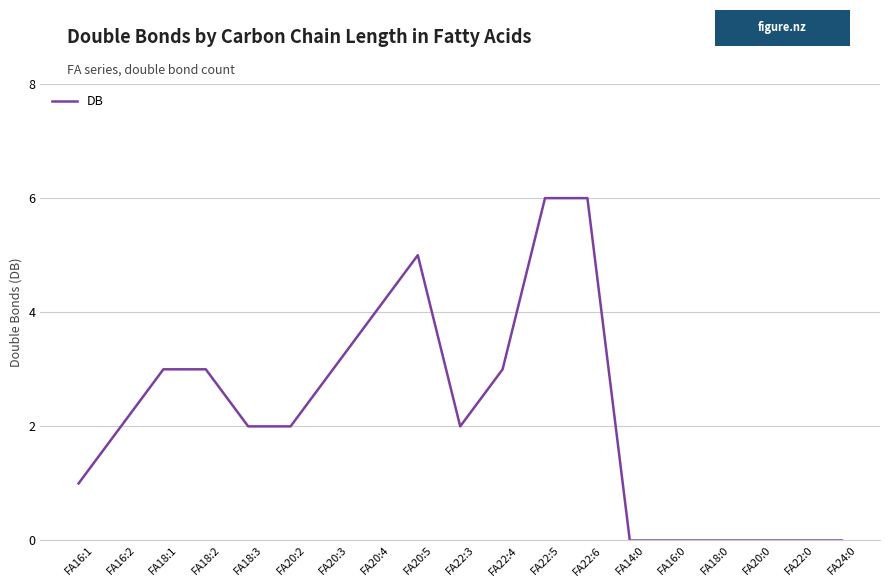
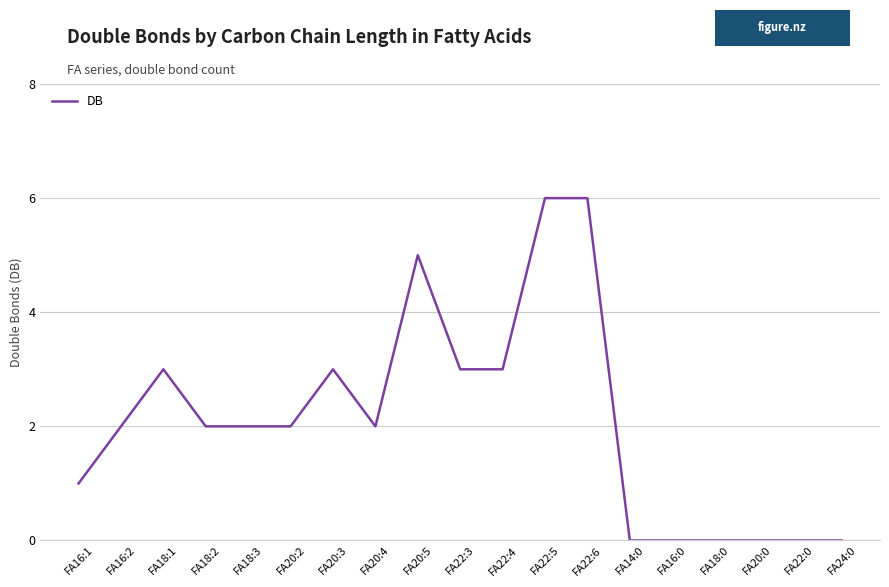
FA18:2: 3 -> 2
FA20:4: 4 -> 2
FA22:3: 2 -> 3
